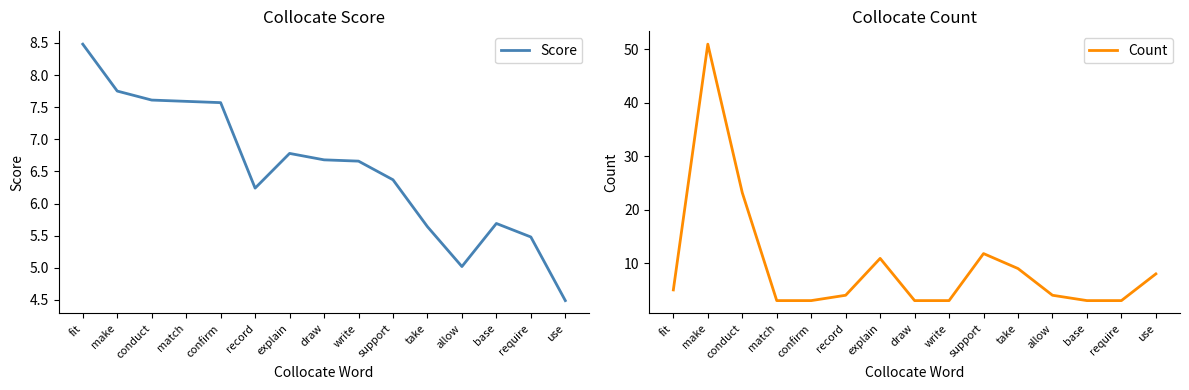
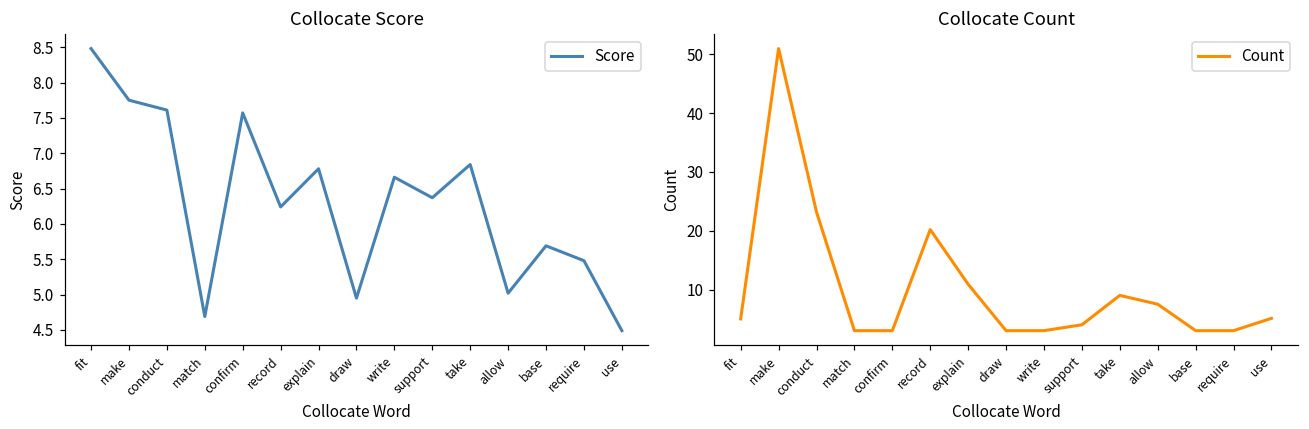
Collocate Score, match: 7.6 -> 4.7
Collocate Score, draw: 6.7 -> 5.0
Collocate Score, take: 5.6 -> 6.8
Collocate Count, record: 4 -> 20
Collocate Count, support: 12 -> 4
Collocate Count, allow: 4 -> 8
Collocate Count, use: 8 -> 5
